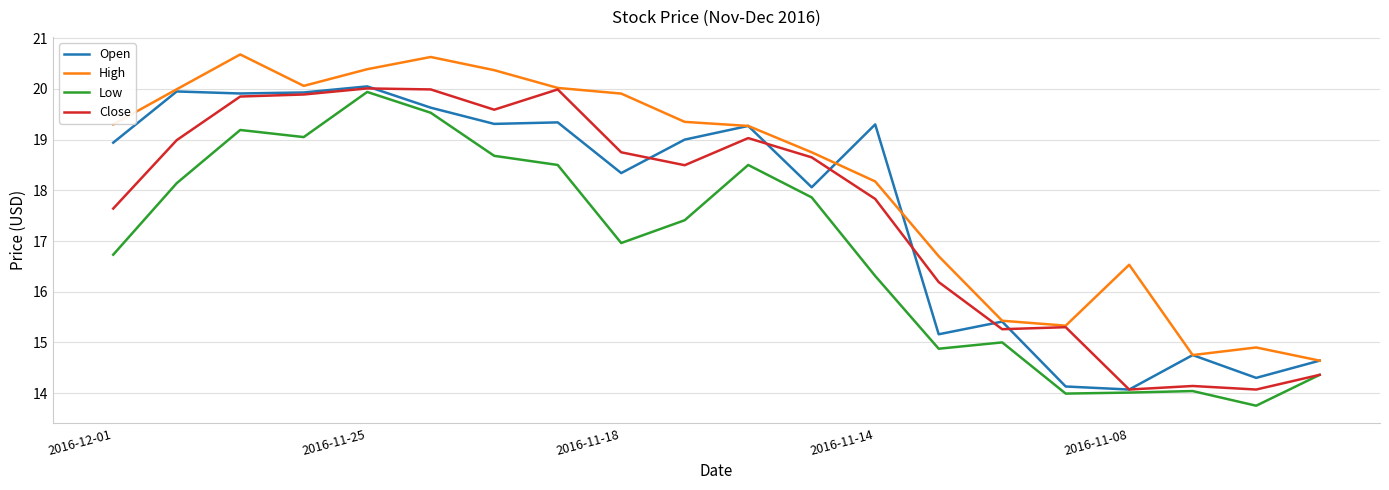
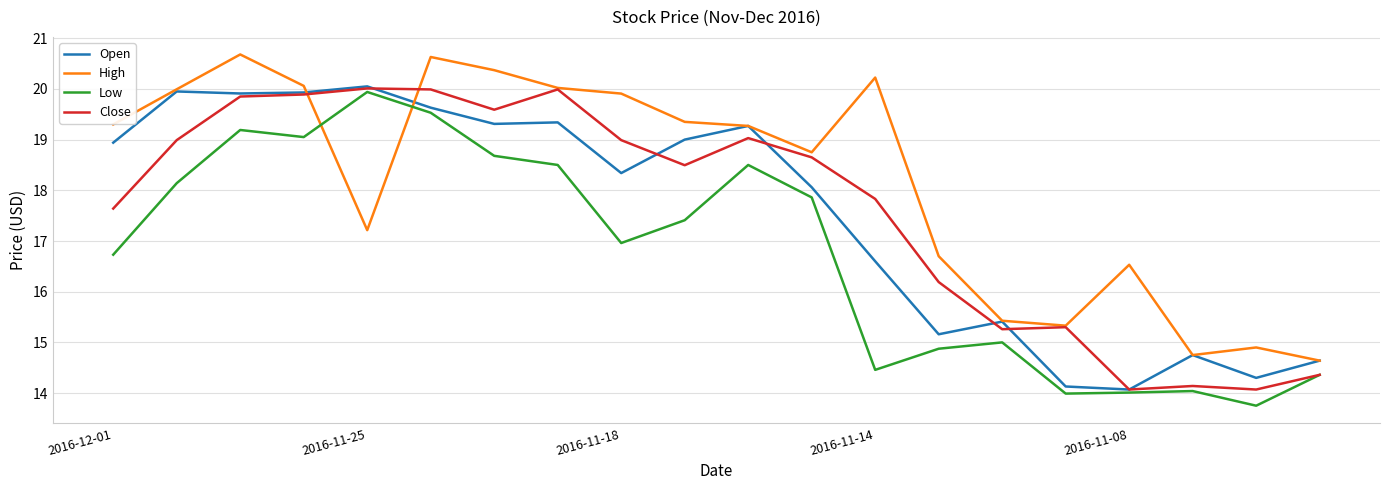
High, 2016-11-25: 20.4 -> 17.2
Close, 2016-11-18: 18.8 -> 19.0
Open, 2016-11-14: 19.3 -> 16.6
High, 2016-11-14: 18.2 -> 20.2
Low, 2016-11-14: 16.3 -> 14.5
